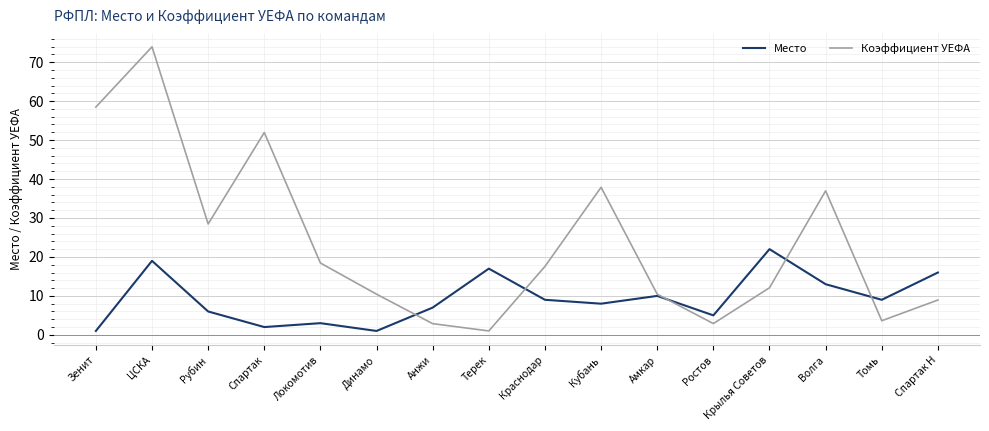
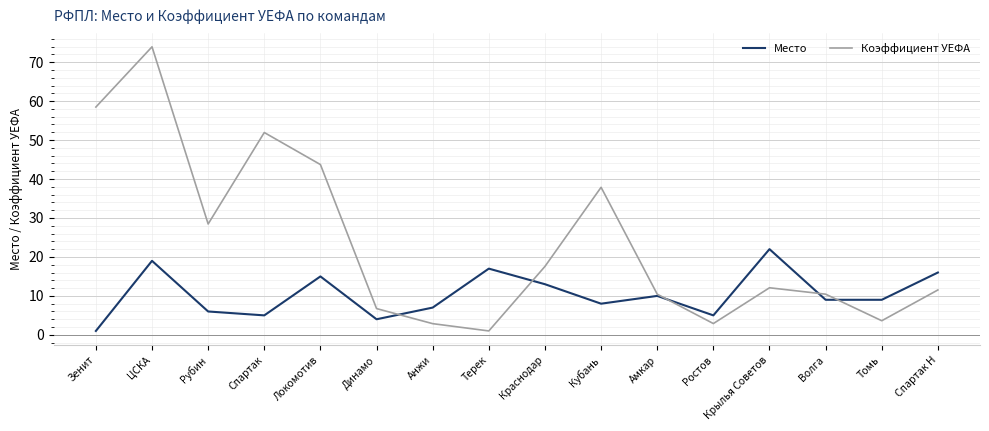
Место, Спартак: 2 -> 5
Место, Локомотив: 3 -> 15
Коэффициент УЕФА, Локомотив: 18 -> 44
Место, Динамо: 1 -> 4
Коэффициент УЕФА, Динамо: 10 -> 7
Место, Краснодар: 9 -> 13
Место, Волга: 13 -> 9
Коэффициент УЕФА, Волга: 37 -> 10
Коэффициент УЕФА, Спартак Н: 9 -> 12
